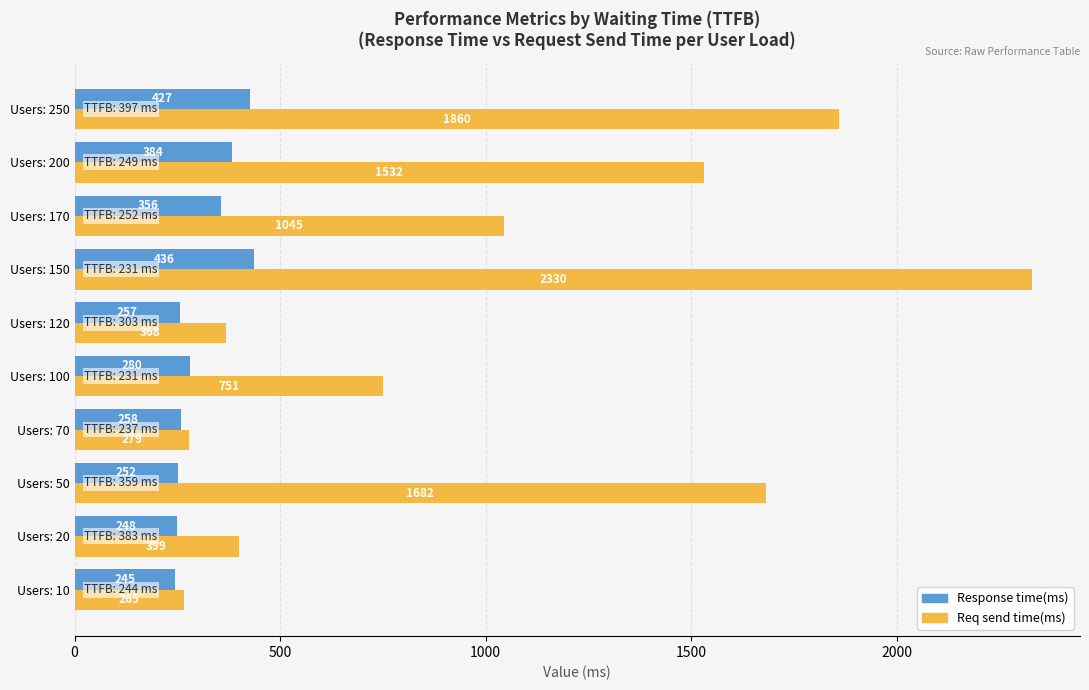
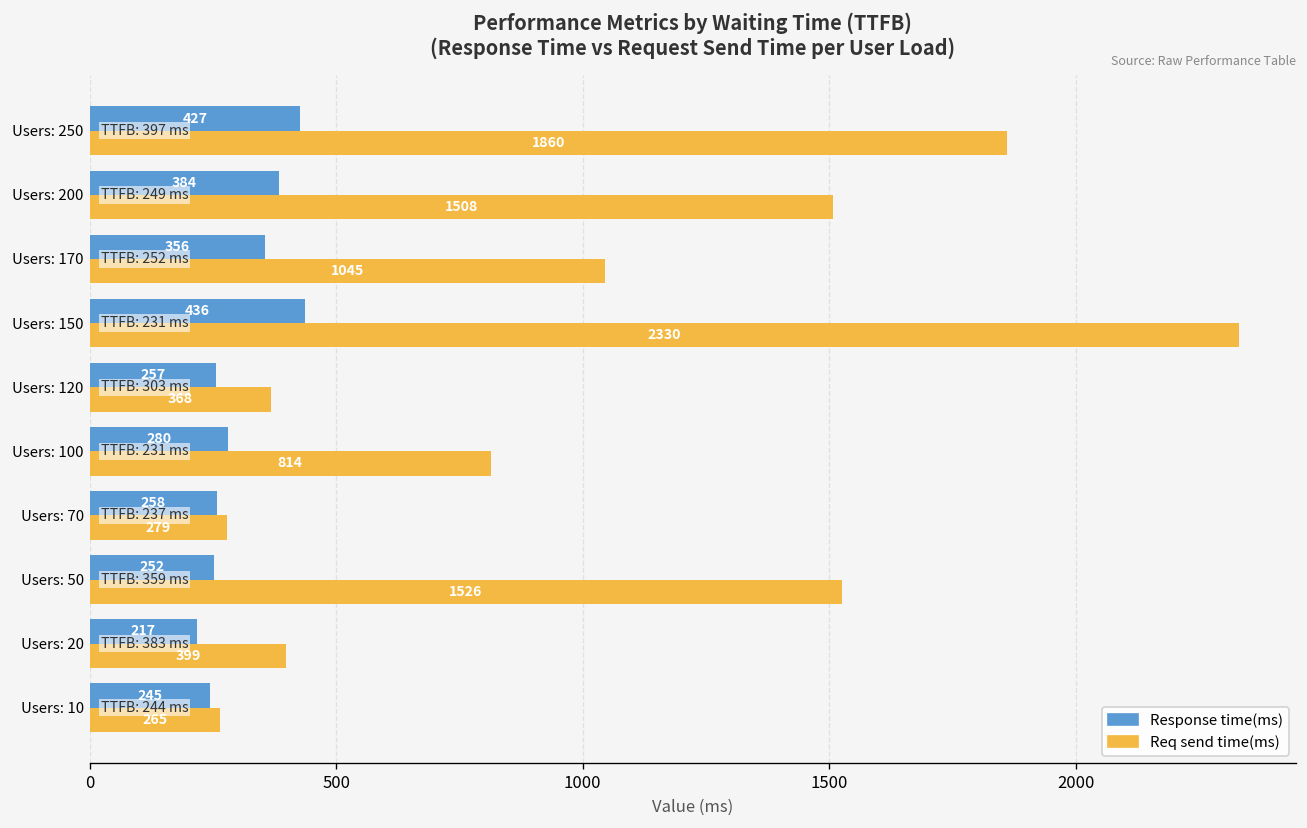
Req send time(ms), Users: 200: 1532 -> 1508
Req send time(ms), Users: 100: 751 -> 814
Req send time(ms), Users: 50: 1682 -> 1526
Response time(ms), Users: 20: 250 -> 220
